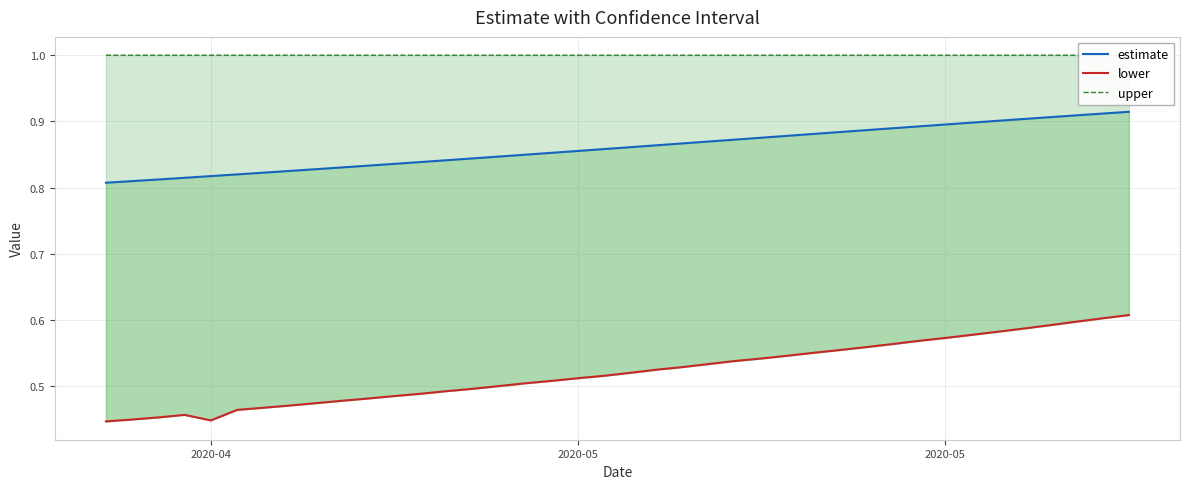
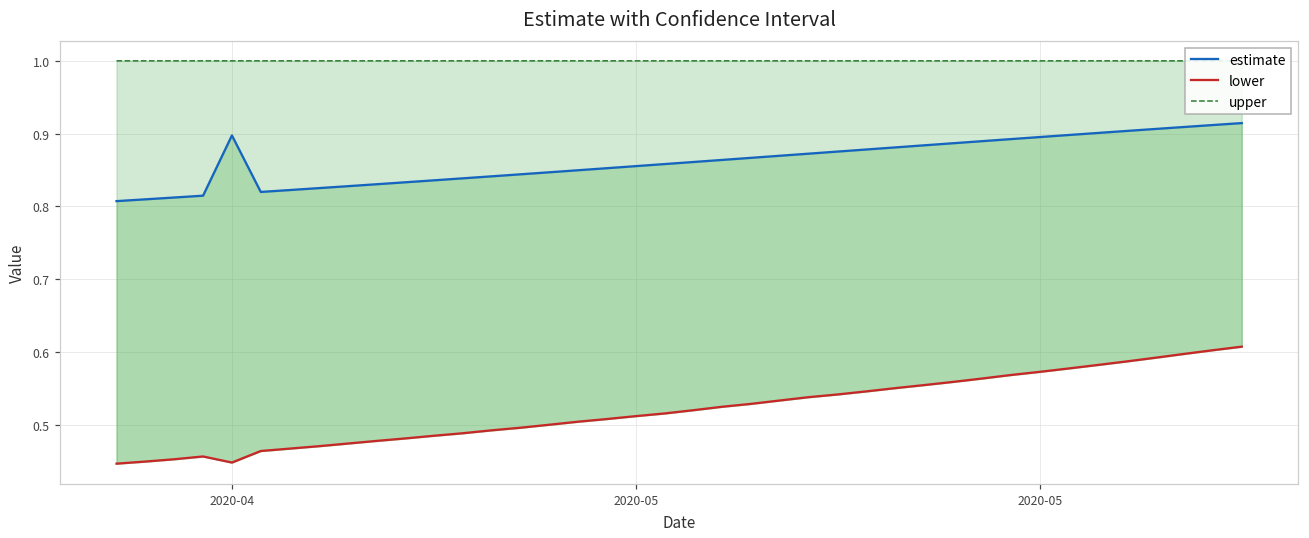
estimate, 2020-04: 0.82 -> 0.90
